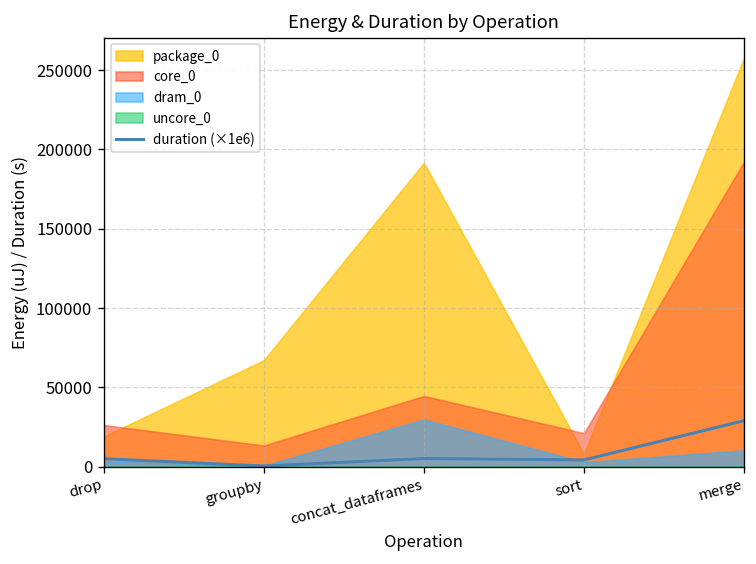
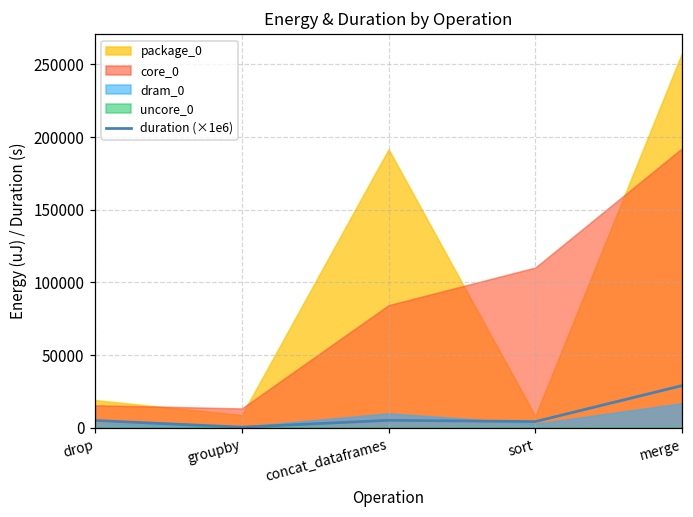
core_0, drop: 26000 -> 15000
package_0, groupby: 67000 -> 9000
core_0, concat_dataframes: 45000 -> 84000
dram_0, concat_dataframes: 30000 -> 10000
core_0, sort: 21000 -> 110000
dram_0, merge: 10000 -> 17000
